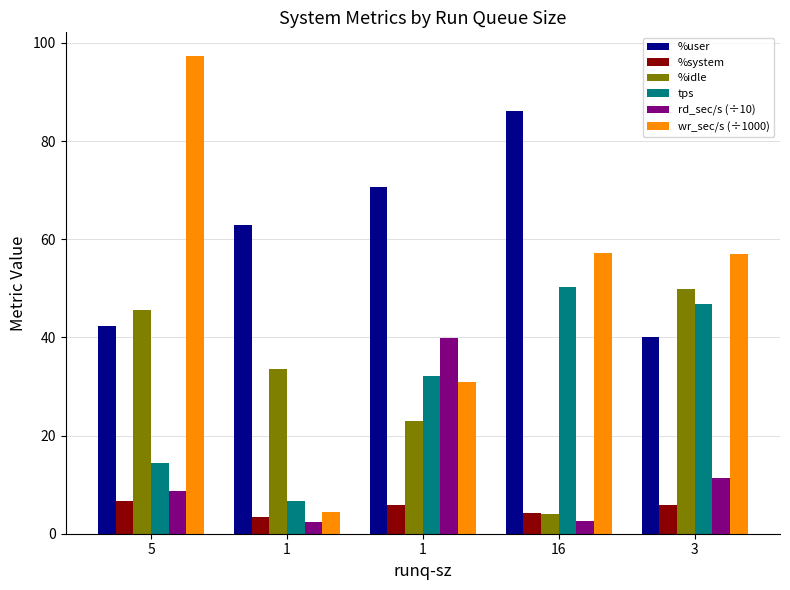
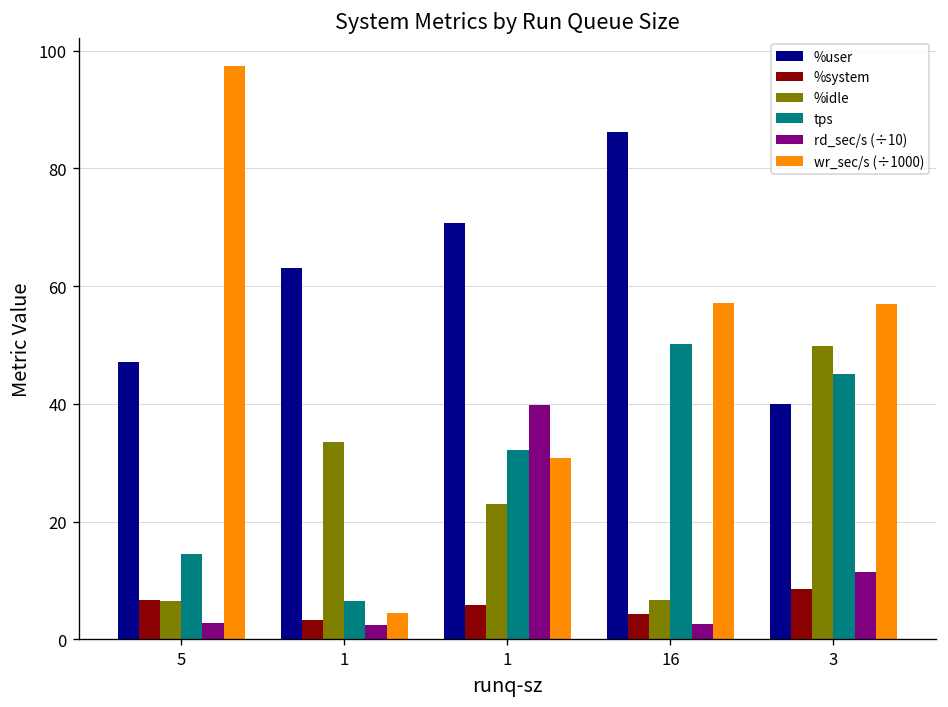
%user, 5: 42 -> 47
%idle, 5: 46 -> 7
rd_sec/s (÷10), 5: 9 -> 3
%idle, 16: 4 -> 7
%system, 3: 6 -> 9
tps, 3: 47 -> 45
